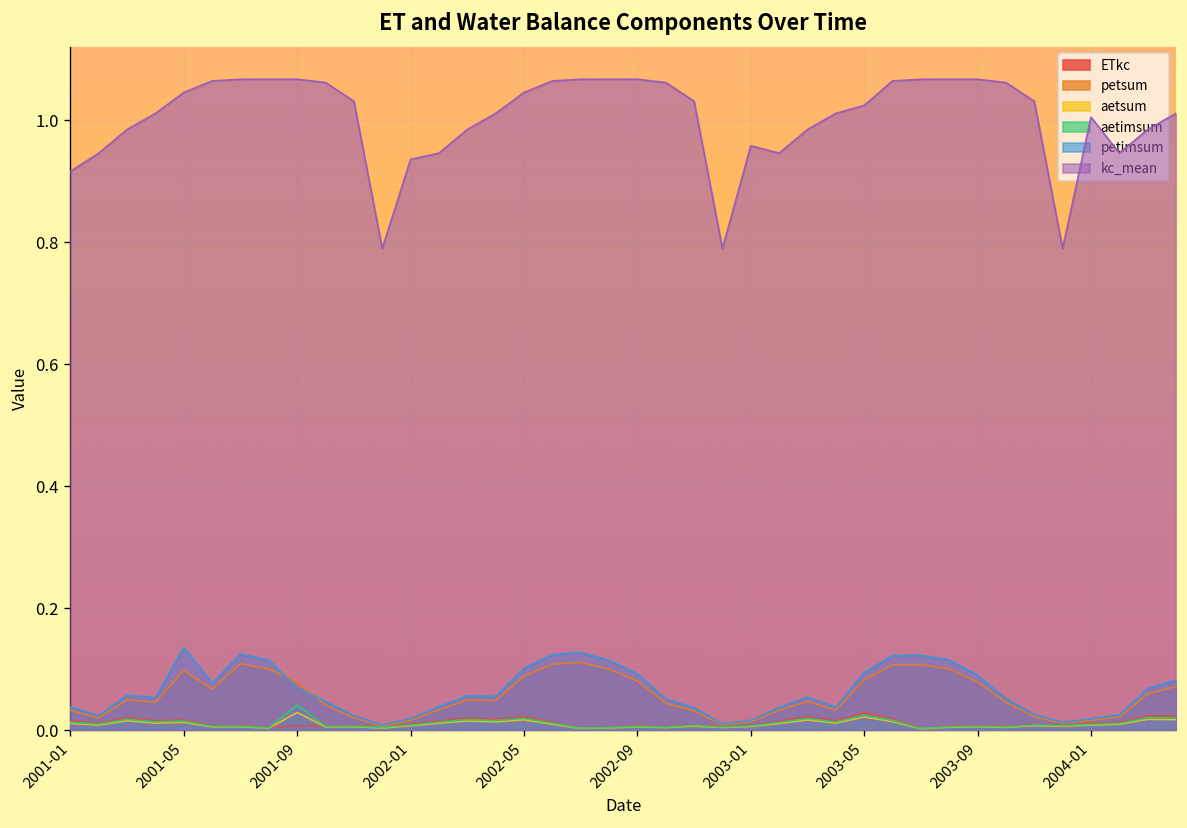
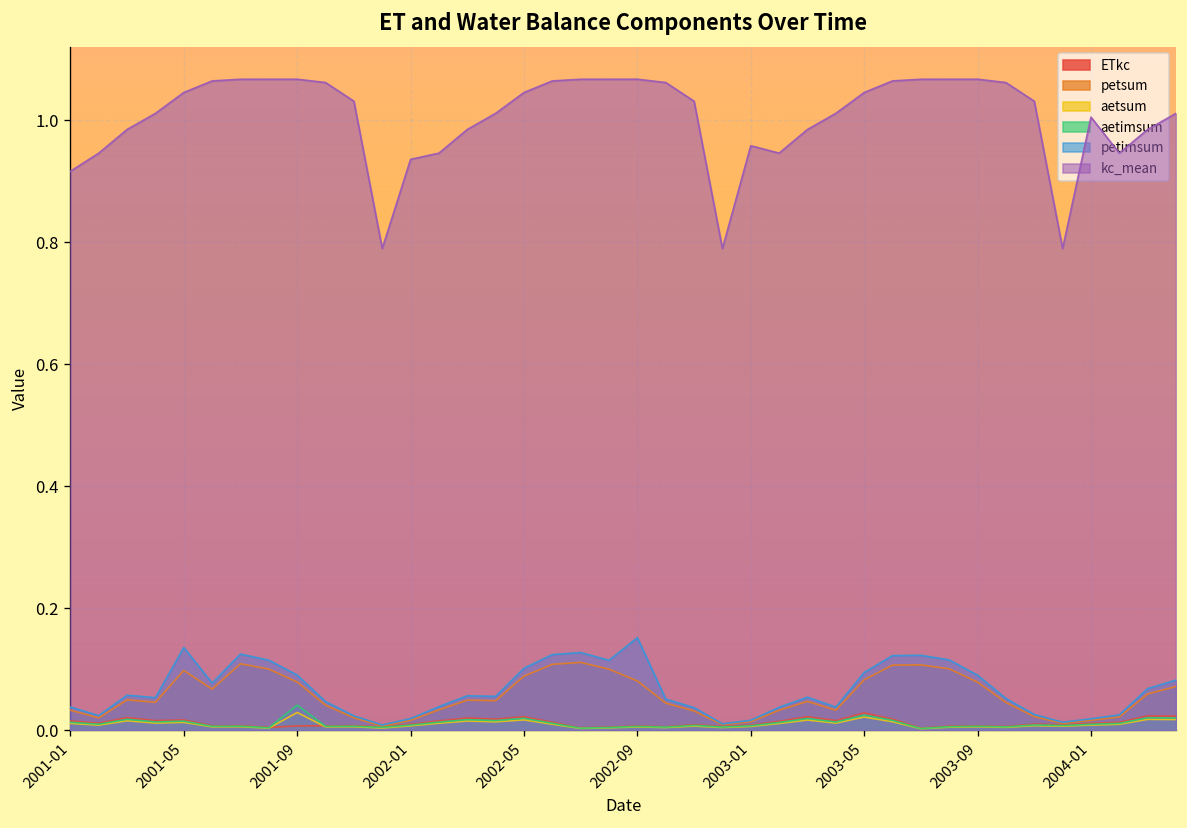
petimsum, 2001-09: 0.07 -> 0.09
petimsum, 2002-09: 0.09 -> 0.15
kc_mean, 2003-05: 1.02 -> 1.05
